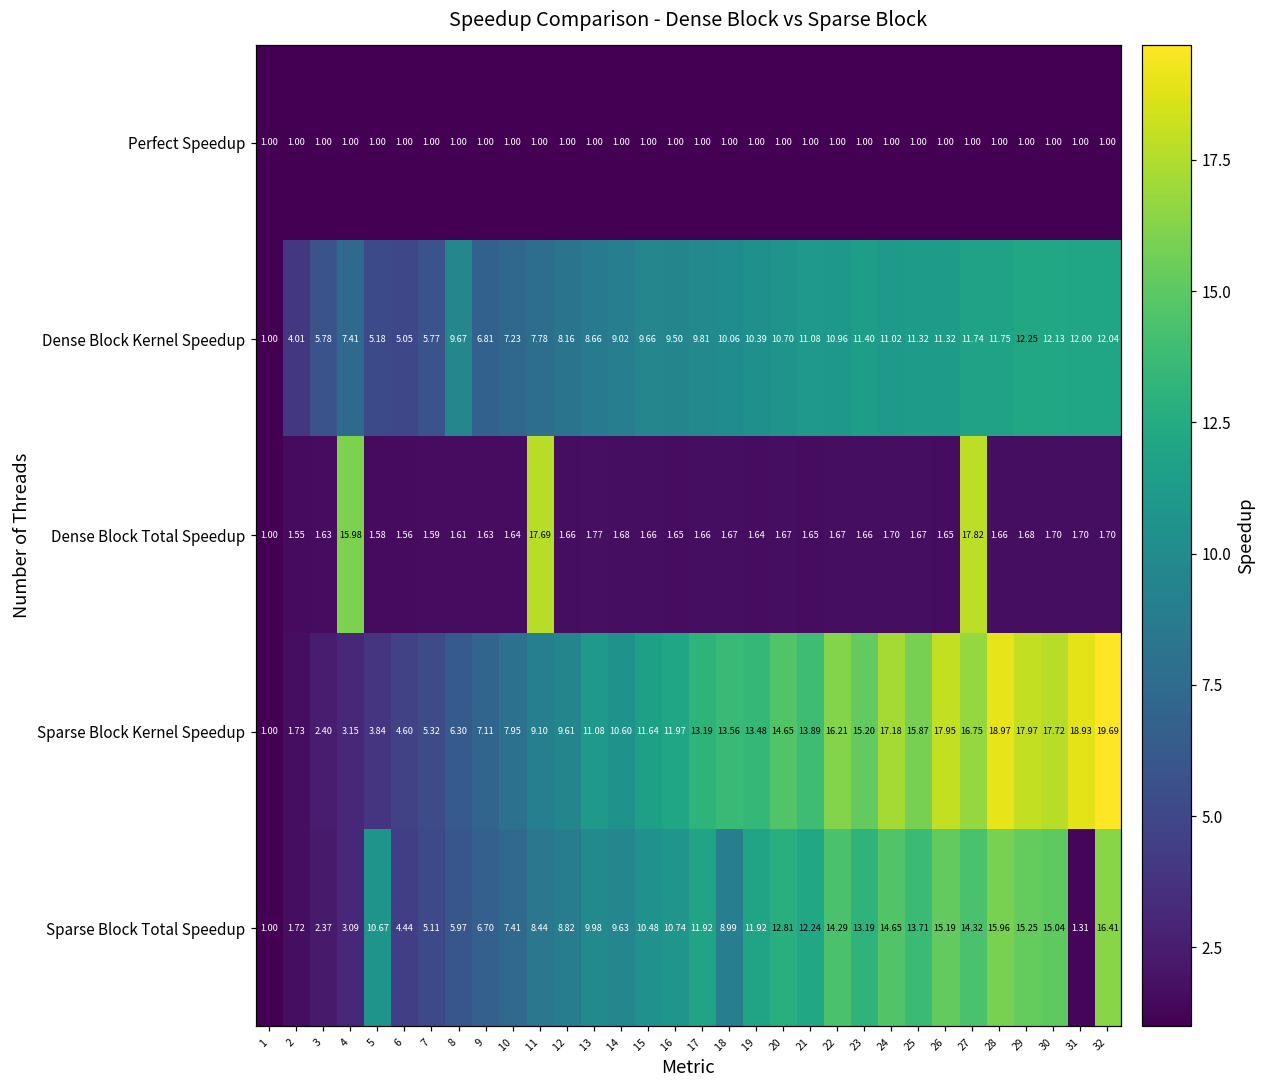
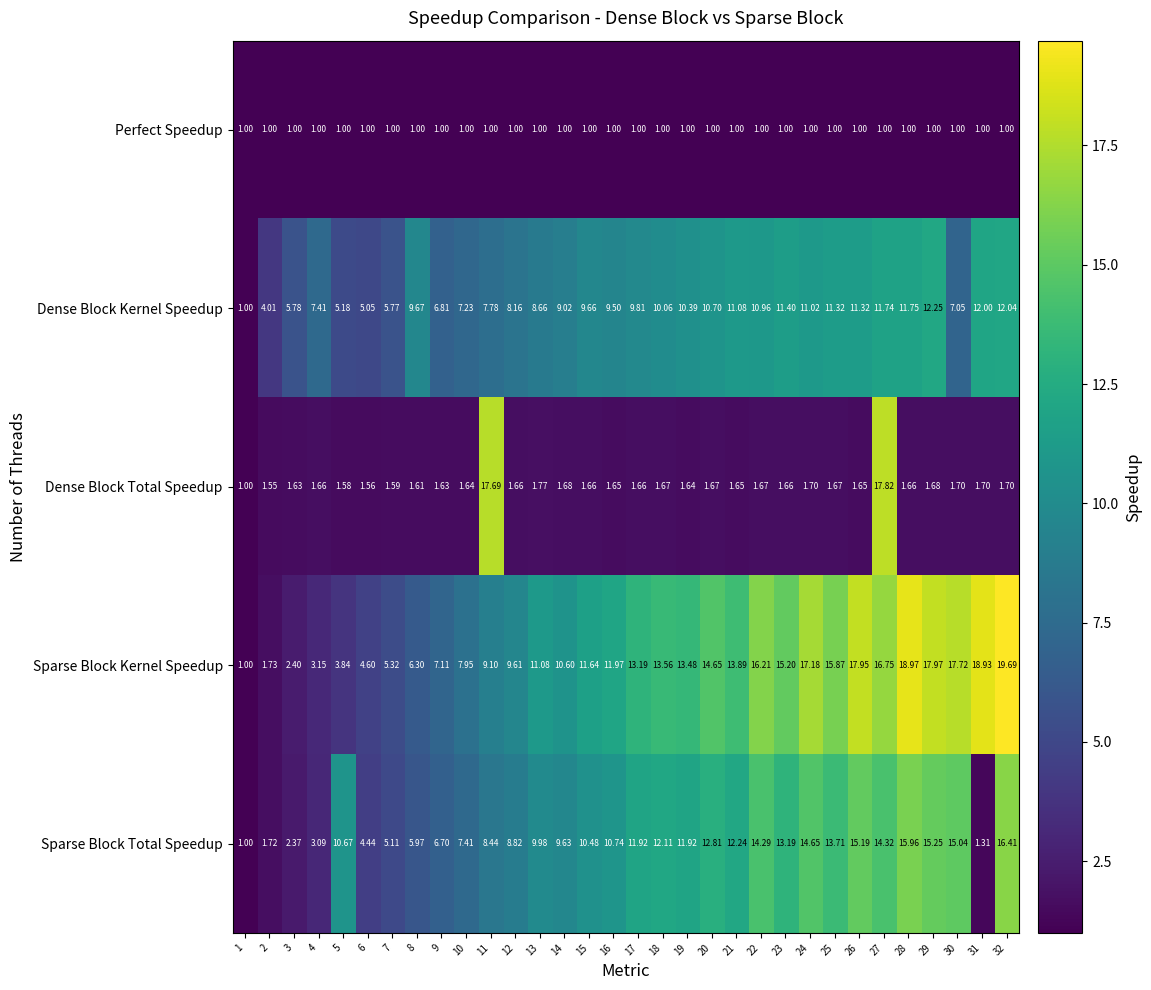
Dense Block Kernel Speedup, 30: 12.13 -> 7.05
Dense Block Total Speedup, 4: 15.98 -> 1.66
Sparse Block Total Speedup, 18: 8.99 -> 12.11
